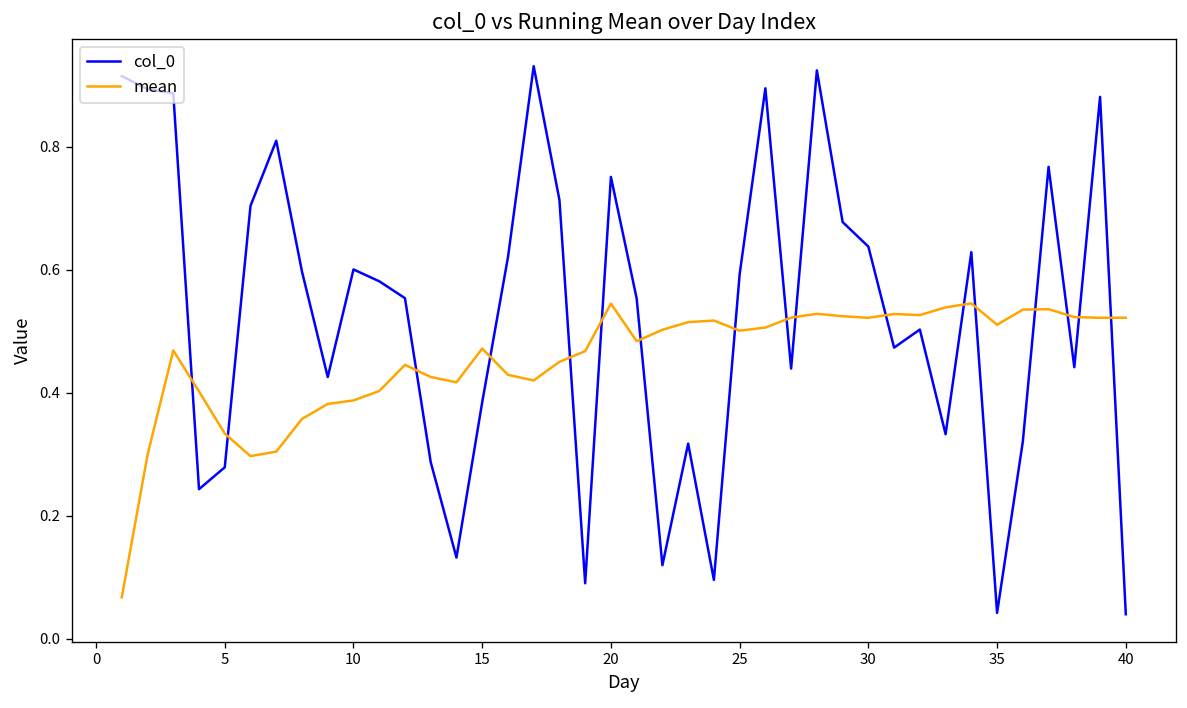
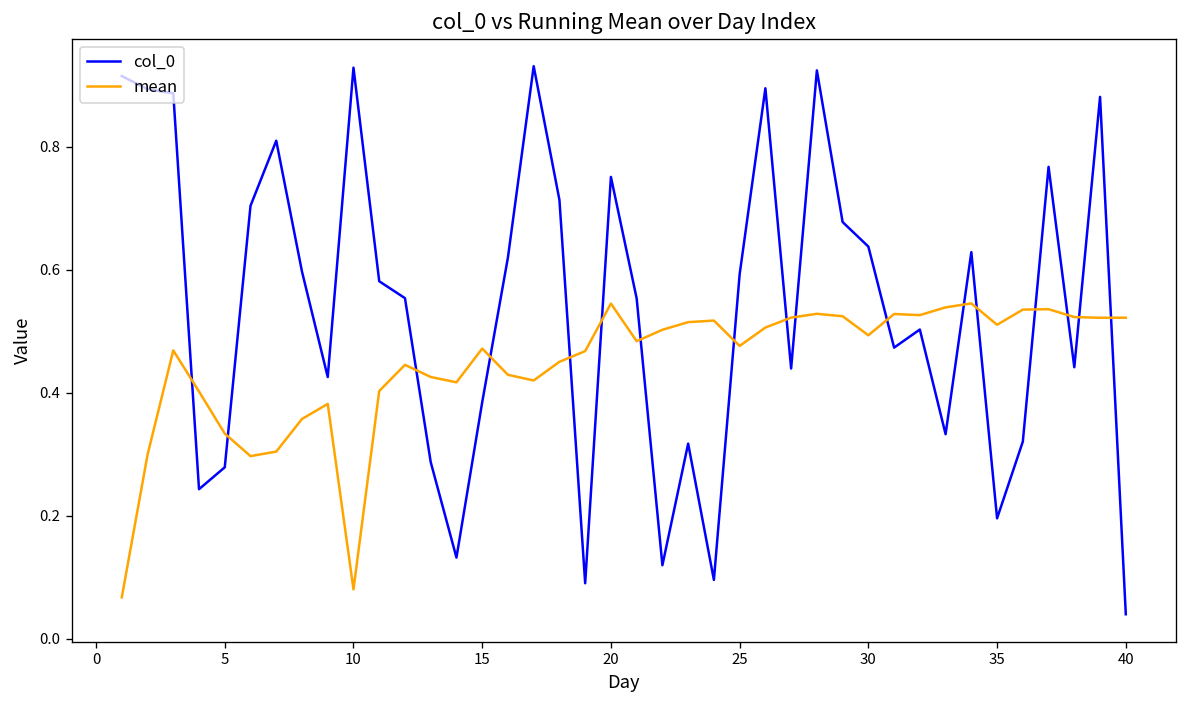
col_0, 10: 0.60 -> 0.93
mean, 10: 0.39 -> 0.08
mean, 25: 0.50 -> 0.48
mean, 30: 0.52 -> 0.49
col_0, 35: 0.04 -> 0.20
